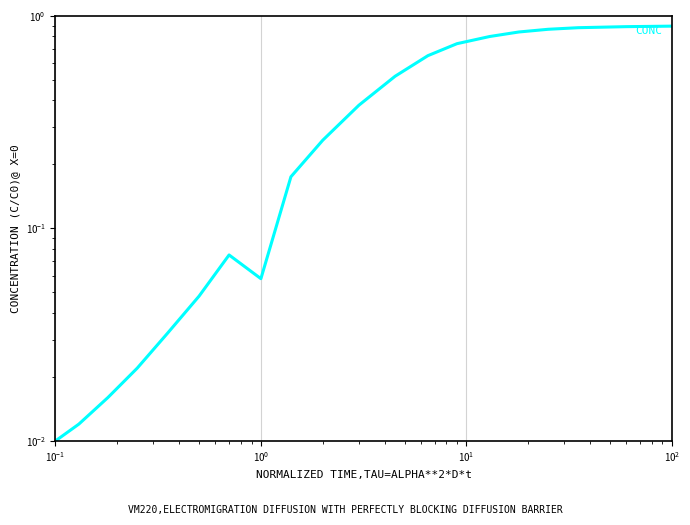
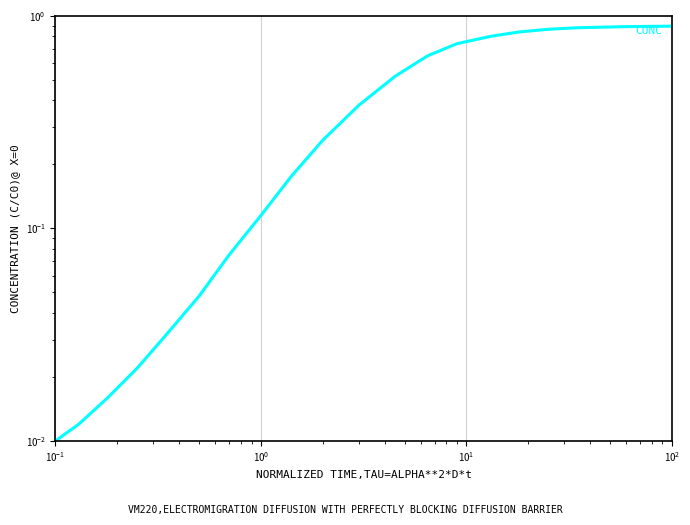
10^0: 0.058 -> 0.12
